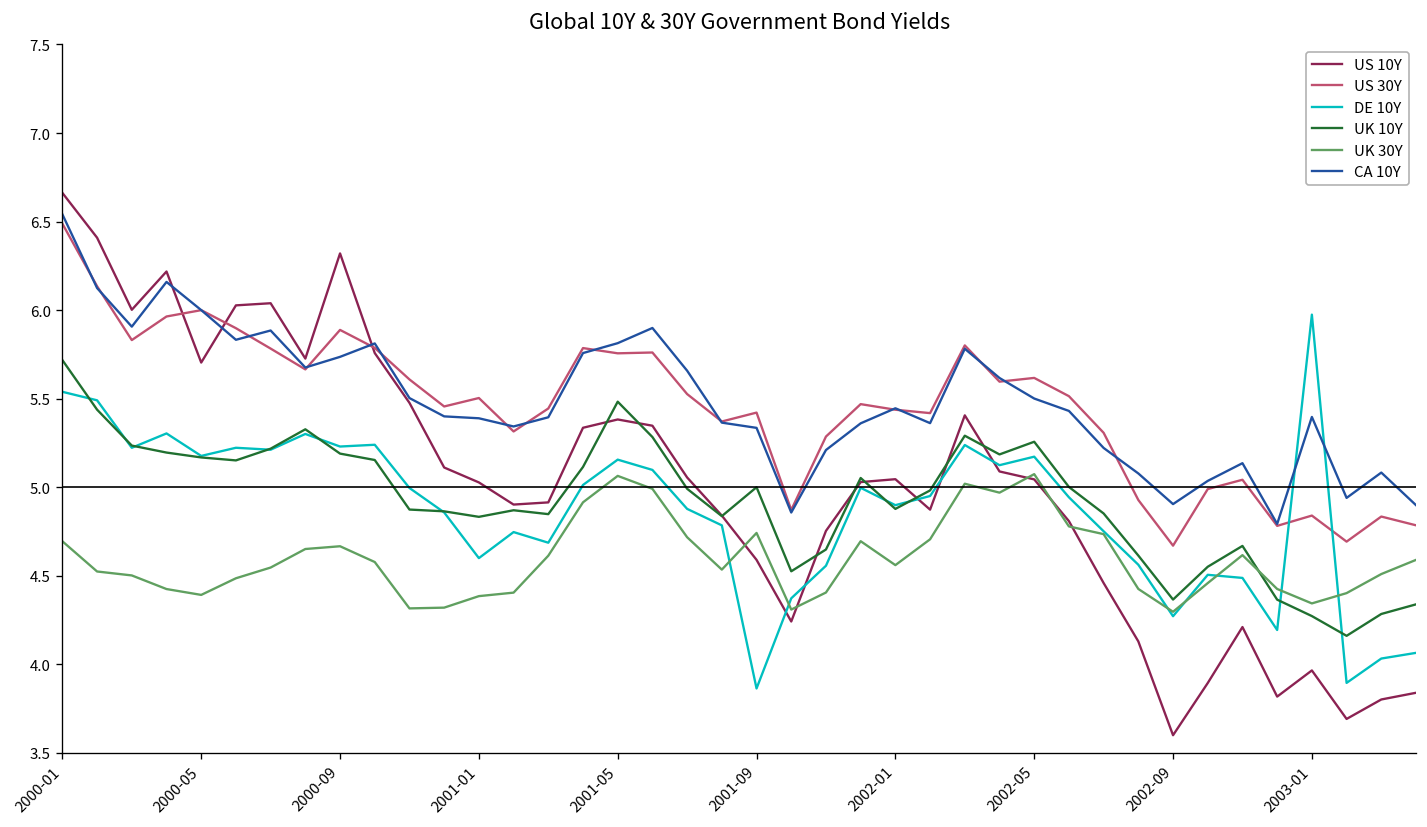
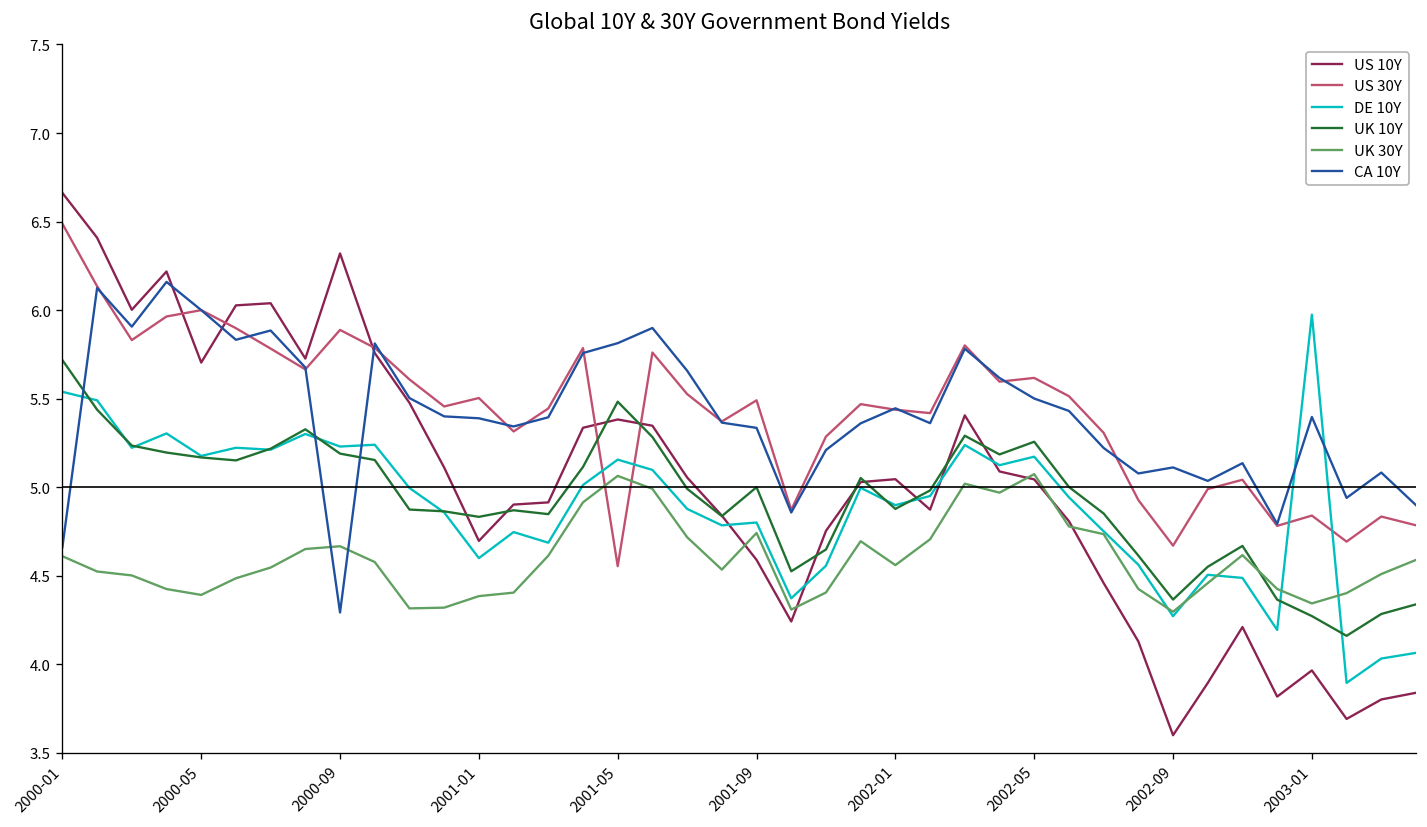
UK 30Y, 2000-01: 4.70 -> 4.61
CA 10Y, 2000-01: 6.54 -> 4.66
CA 10Y, 2000-09: 5.74 -> 4.29
US 10Y, 2001-01: 5.03 -> 4.70
US 30Y, 2001-05: 5.76 -> 4.55
US 30Y, 2001-09: 5.42 -> 5.49
DE 10Y, 2001-09: 3.86 -> 4.80
CA 10Y, 2002-09: 4.91 -> 5.11
